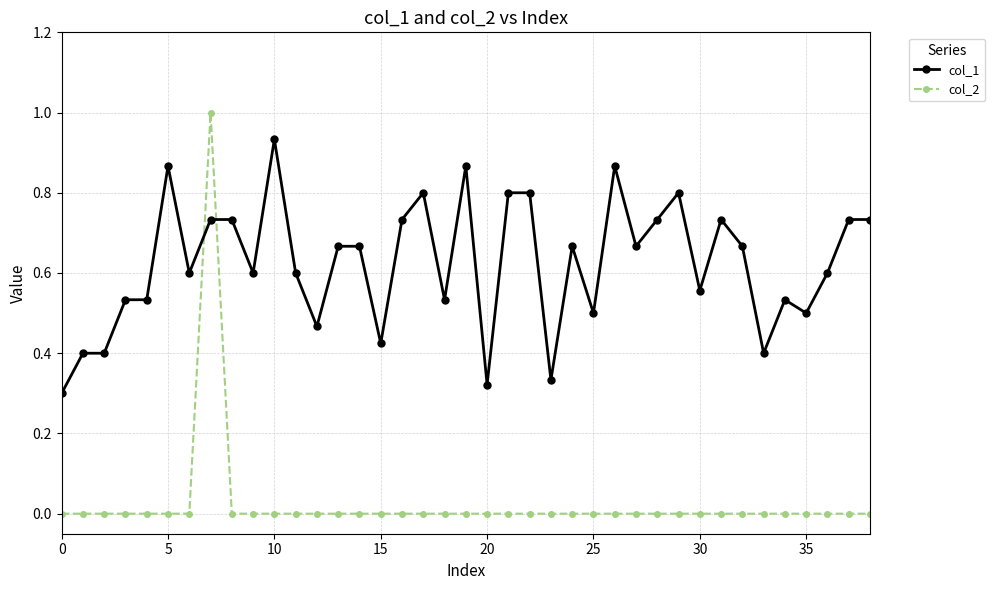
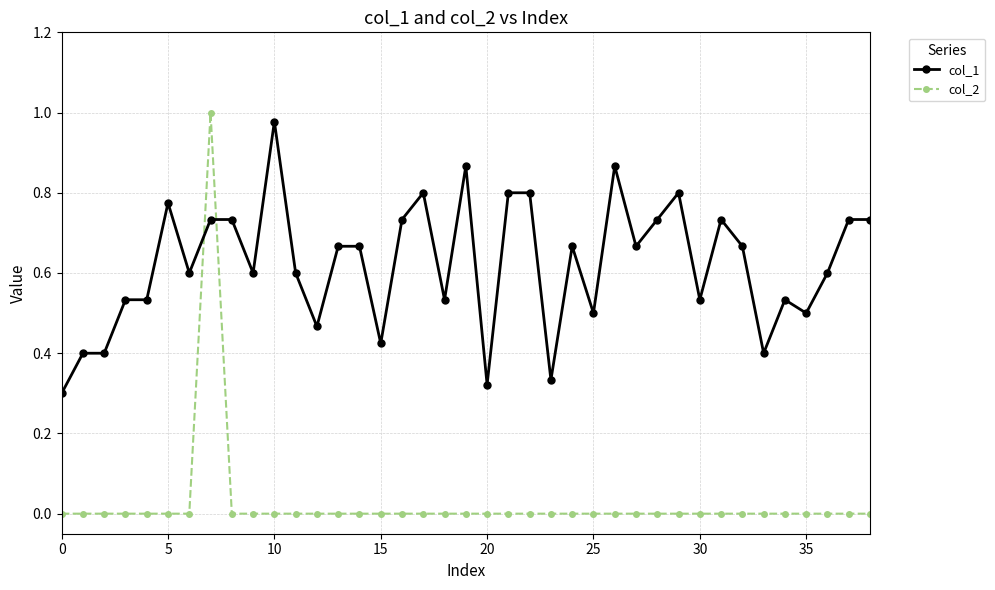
col_1, 5: 0.87 -> 0.77
col_1, 10: 0.93 -> 0.98
col_1, 30: 0.56 -> 0.53
